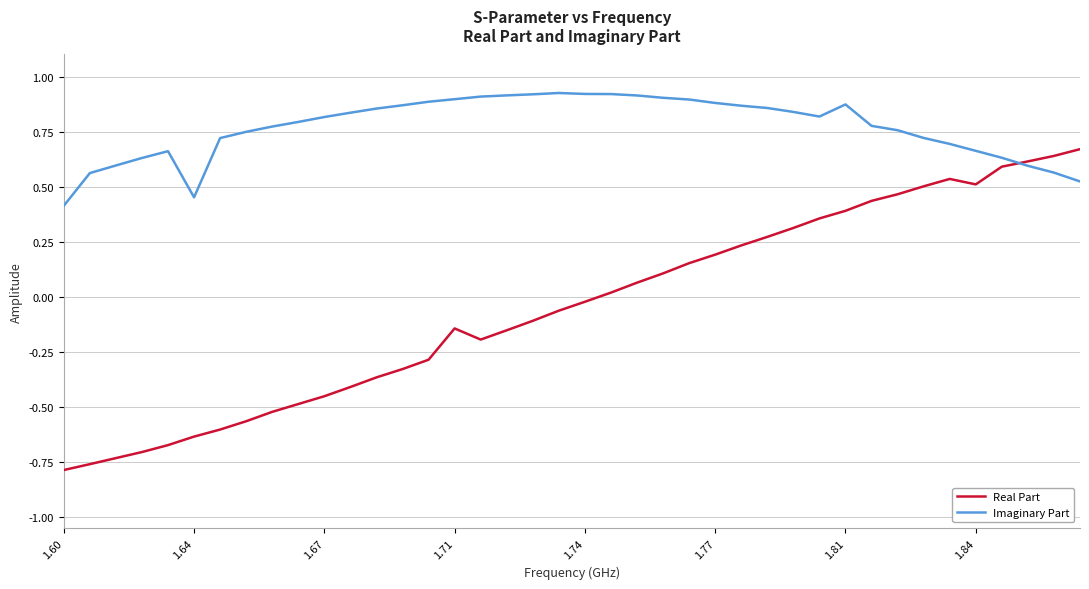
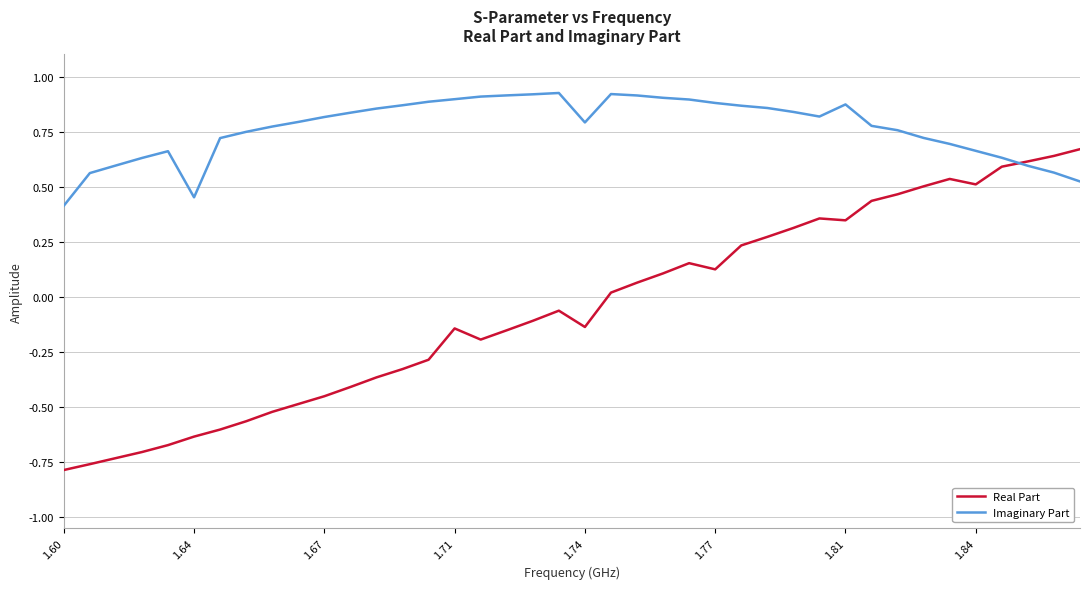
Real Part, 1.74: -0.02 -> -0.14
Imaginary Part, 1.74: 0.92 -> 0.79
Real Part, 1.77: 0.19 -> 0.12
Real Part, 1.81: 0.39 -> 0.35
